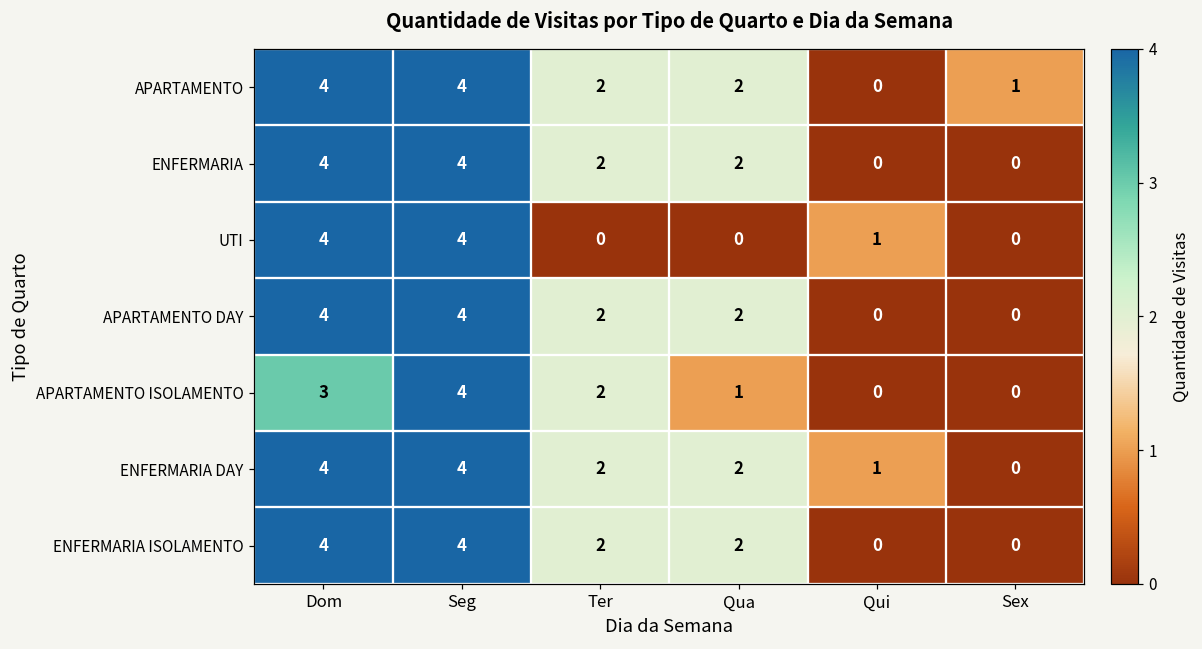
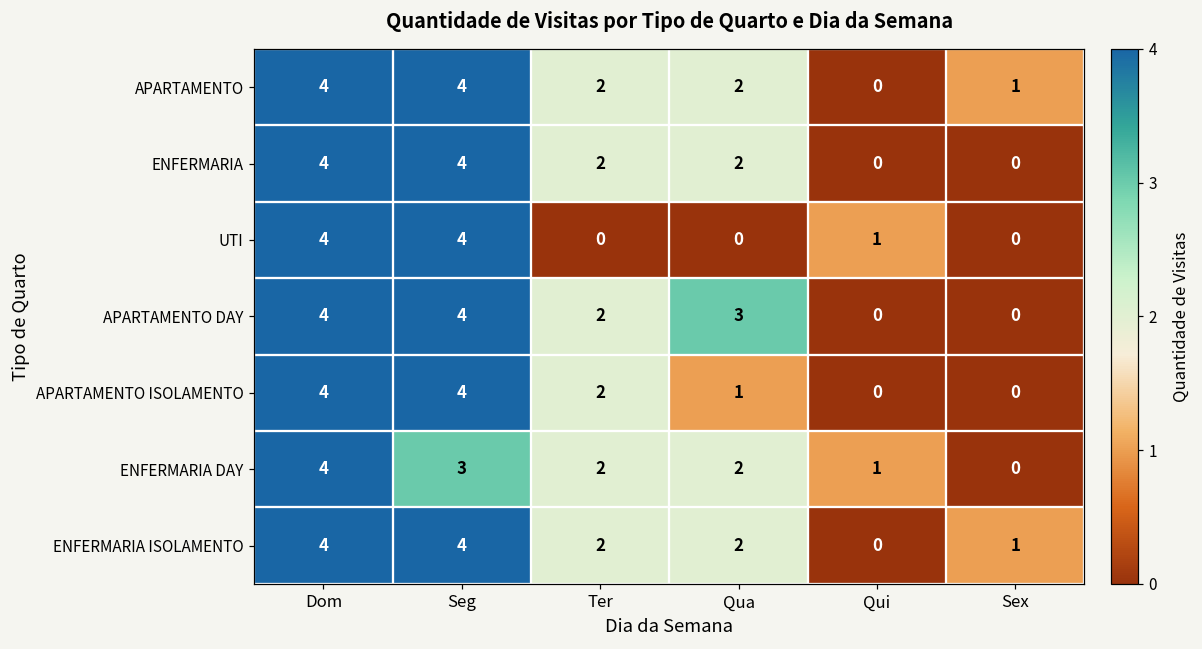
APARTAMENTO DAY, Qua: 2 -> 3
APARTAMENTO ISOLAMENTO, Dom: 3 -> 4
ENFERMARIA DAY, Seg: 4 -> 3
ENFERMARIA ISOLAMENTO, Sex: 0 -> 1
